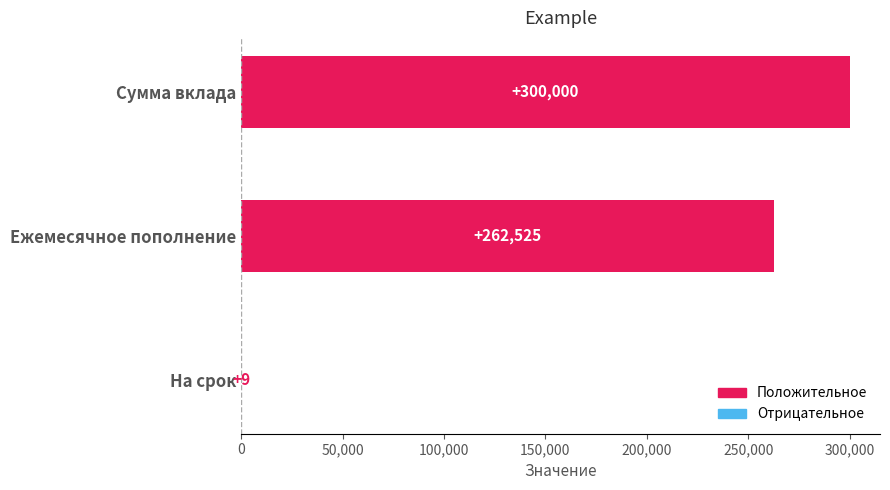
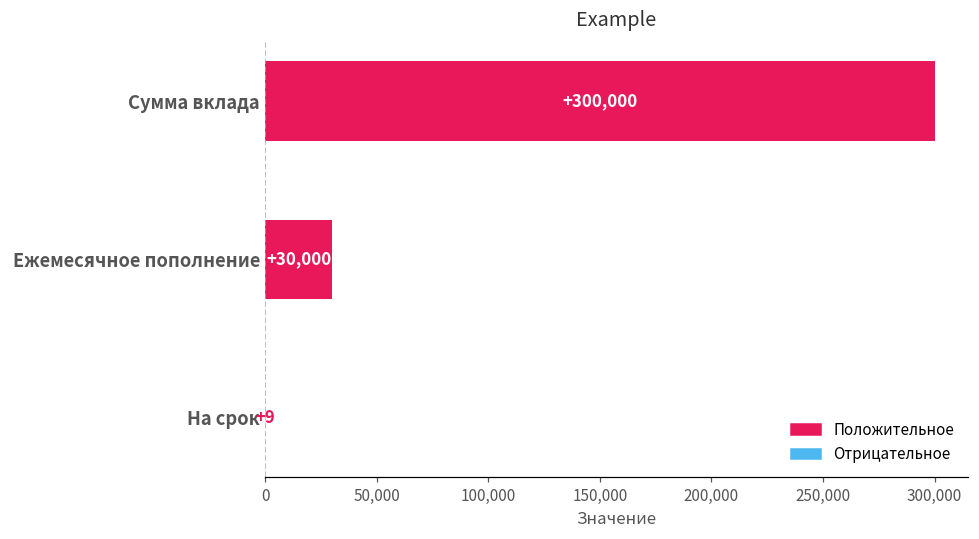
Ежемесячное пополнение: +262,525 -> +30,000
